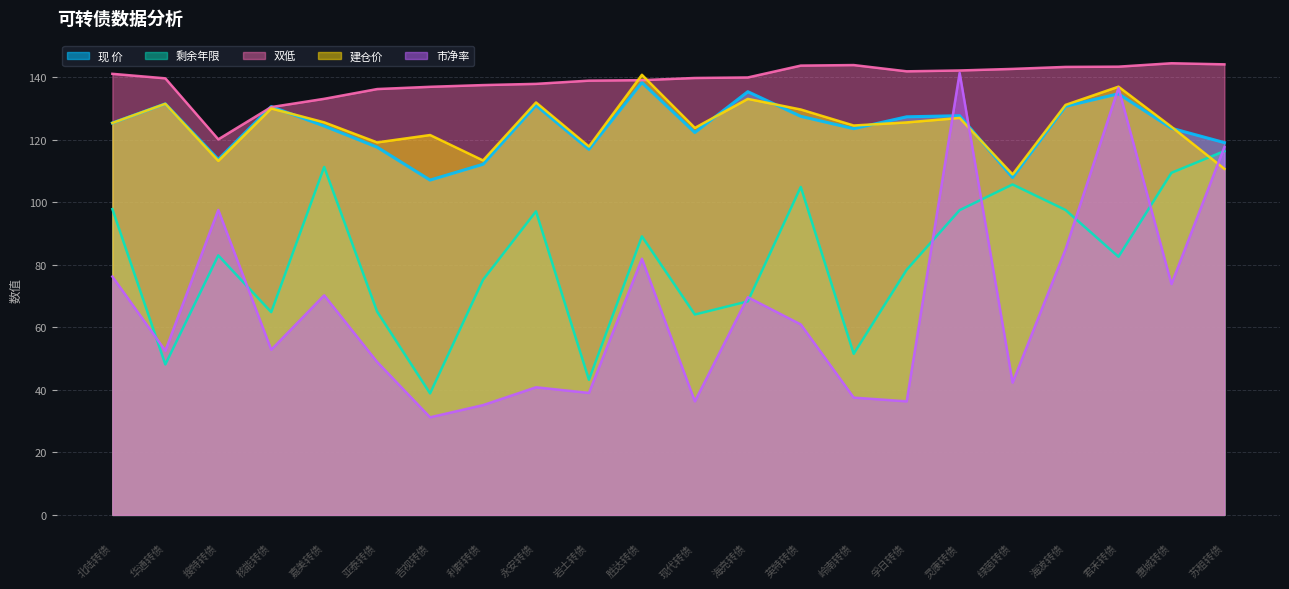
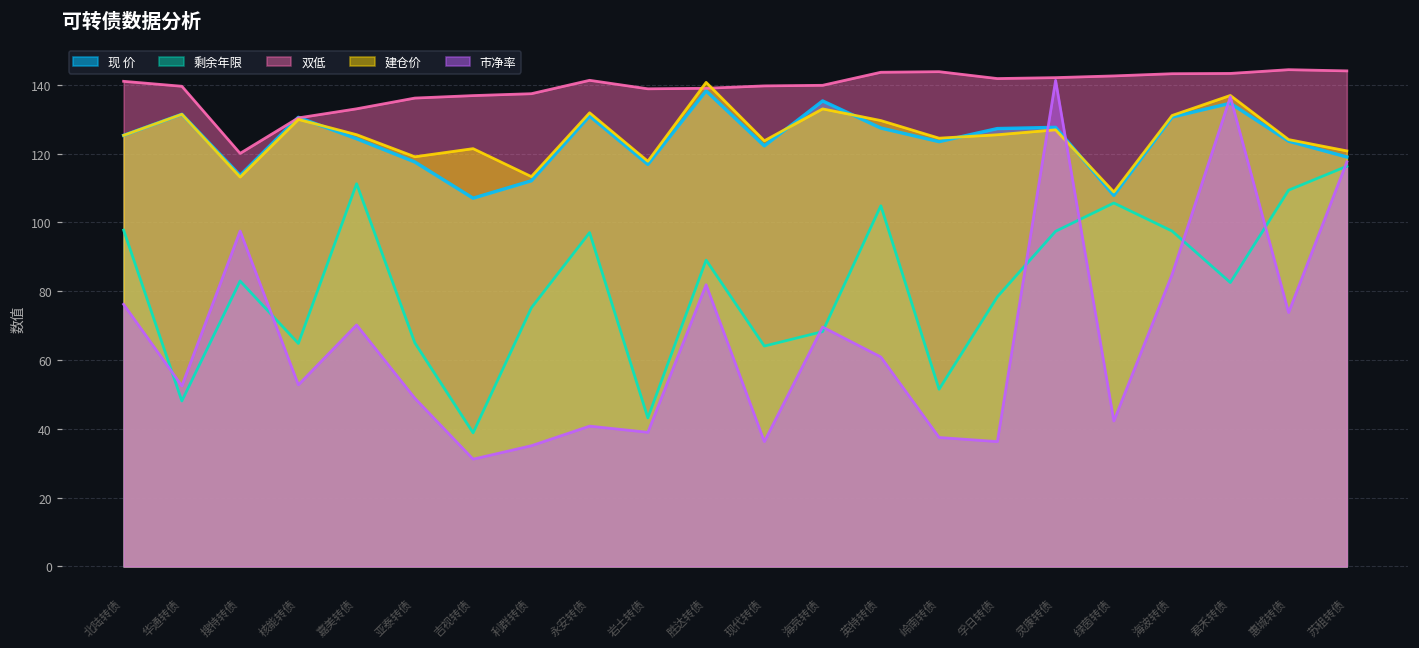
双低, 永安转债: 138 -> 141
建仓价, 苏租转债: 111 -> 121
